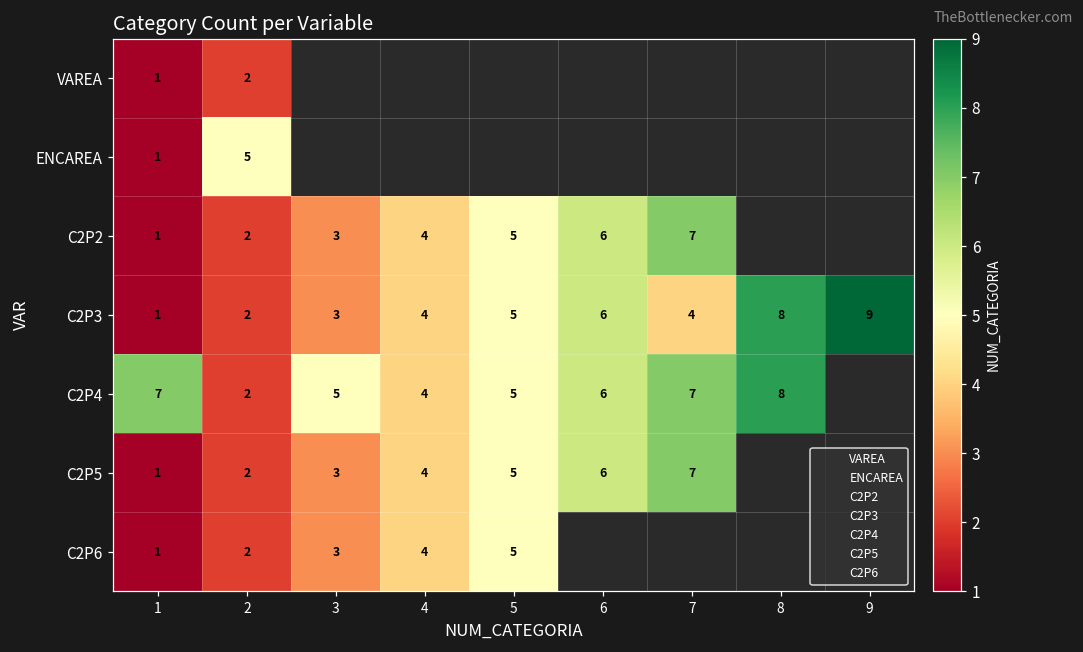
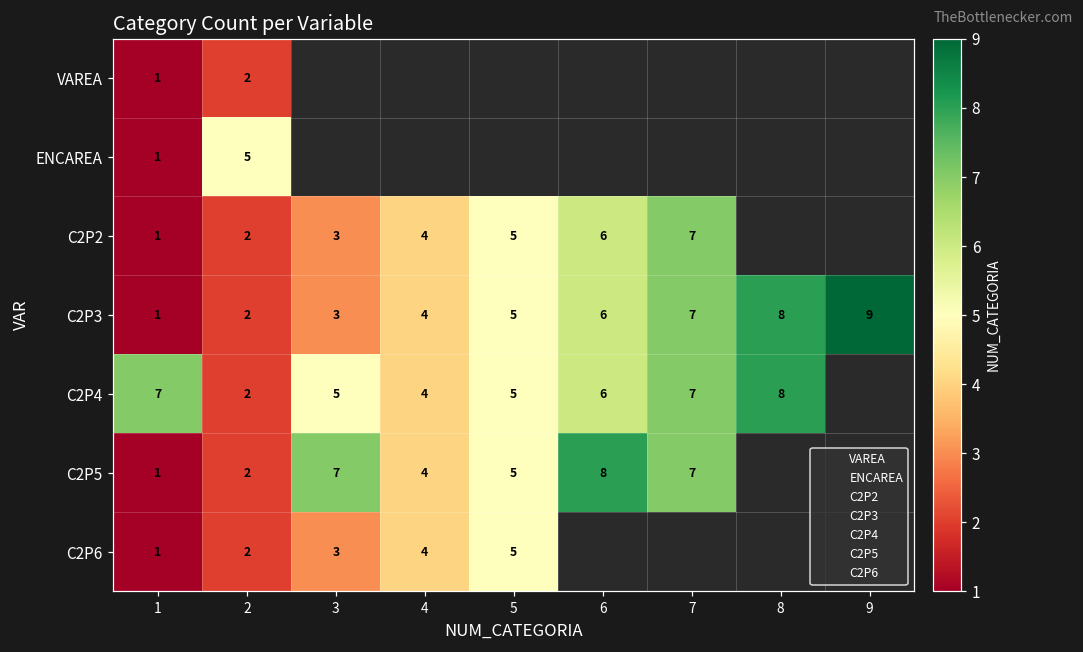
C2P3, 7: 4 -> 7
C2P5, 3: 3 -> 7
C2P5, 6: 6 -> 8
